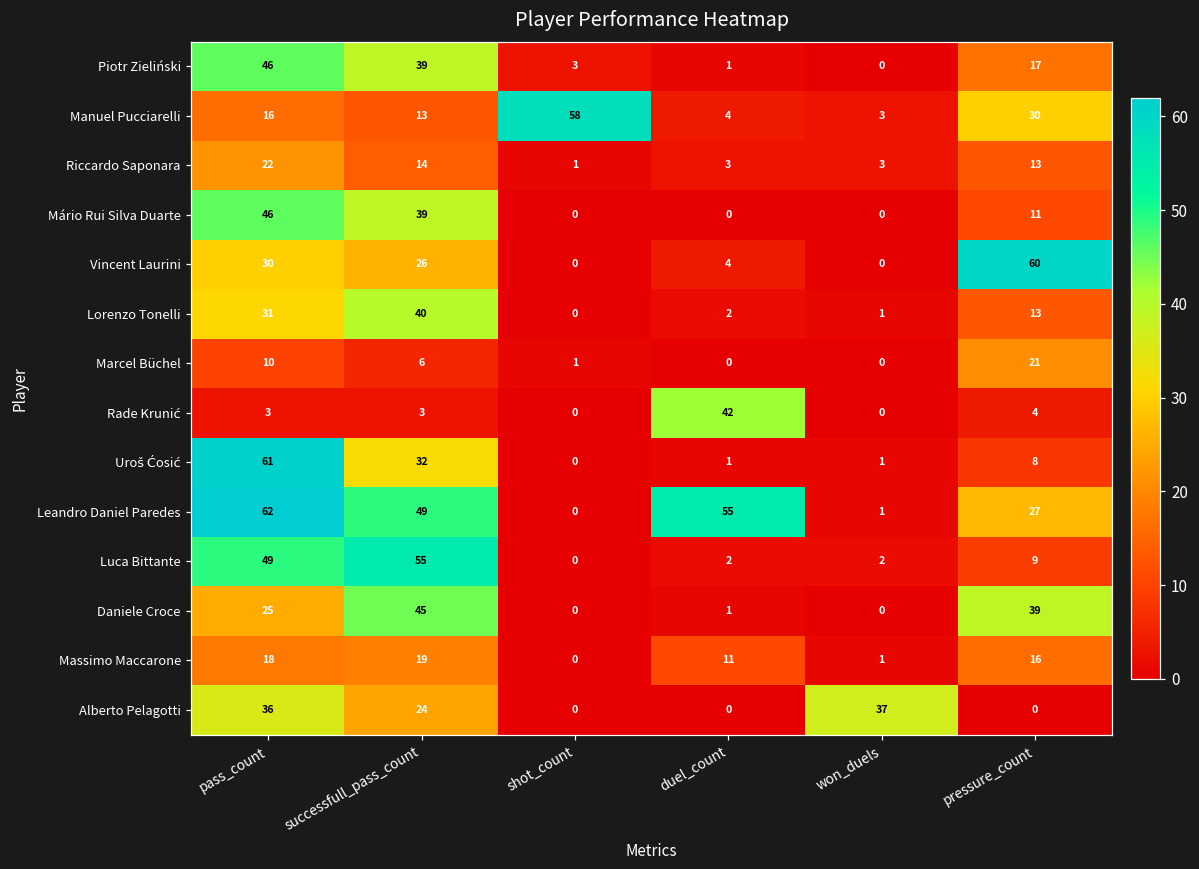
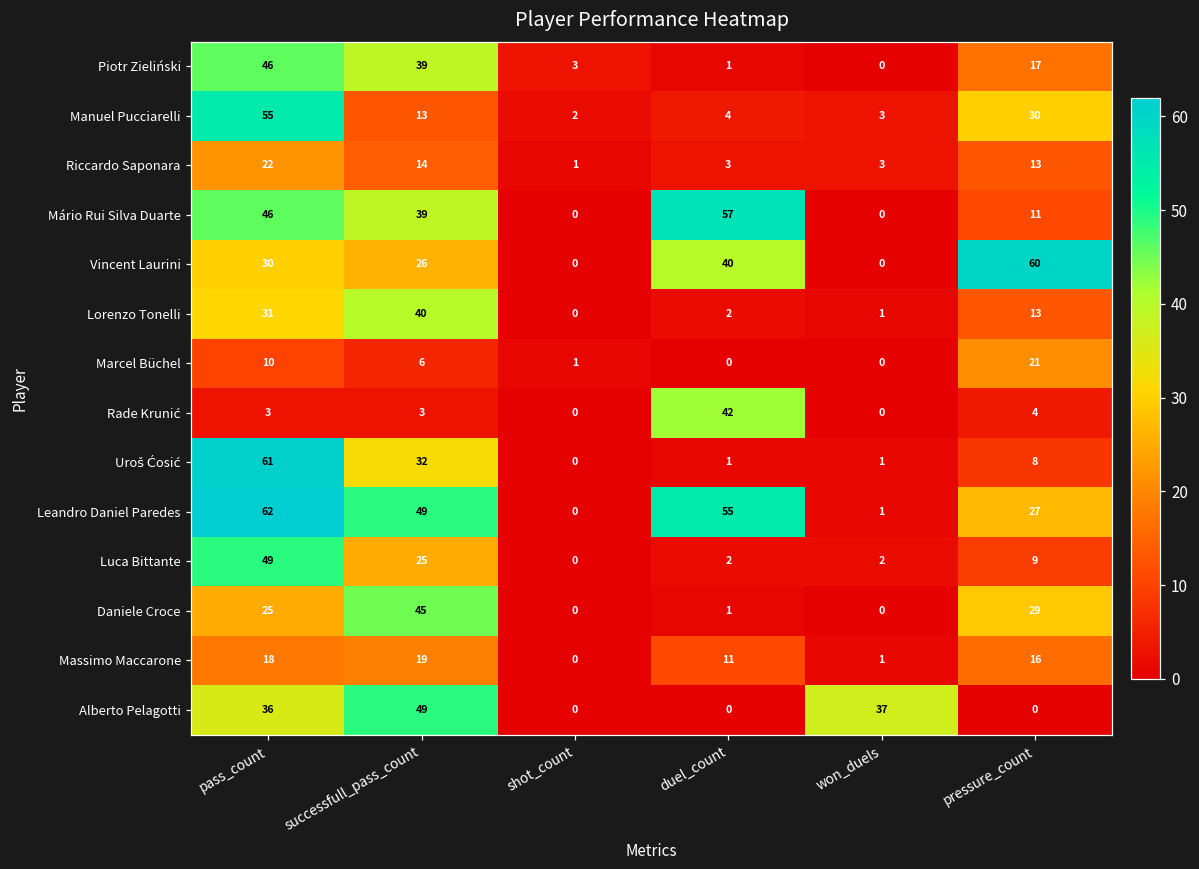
Manuel Pucciarelli, pass_count: 16 -> 55
Manuel Pucciarelli, shot_count: 58 -> 2
Mário Rui Silva Duarte, duel_count: 0 -> 57
Vincent Laurini, duel_count: 4 -> 40
Luca Bittante, successfull_pass_count: 55 -> 25
Daniele Croce, pressure_count: 39 -> 29
Alberto Pelagotti, successfull_pass_count: 24 -> 49
